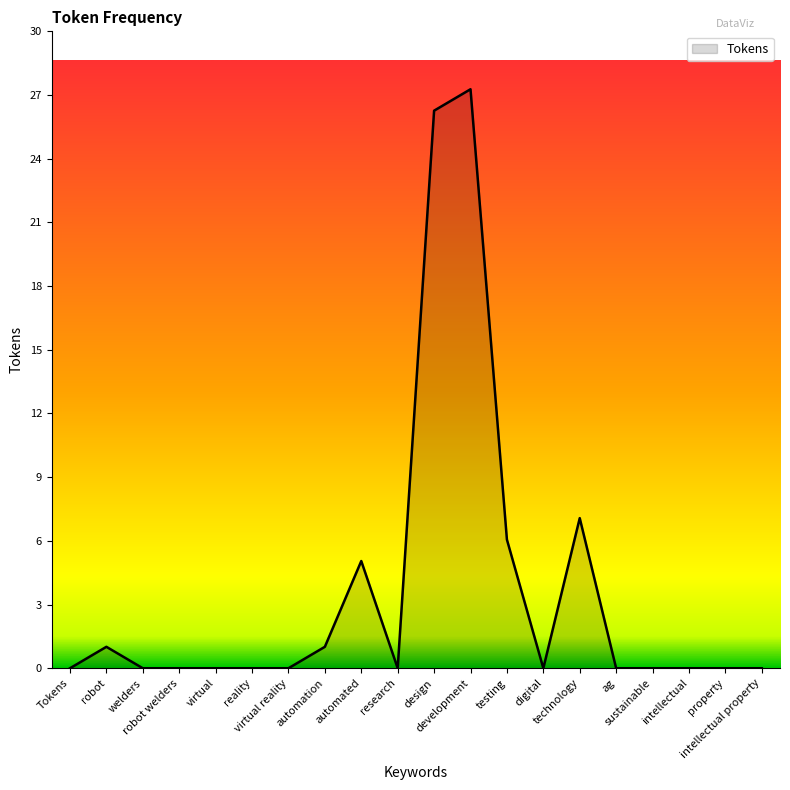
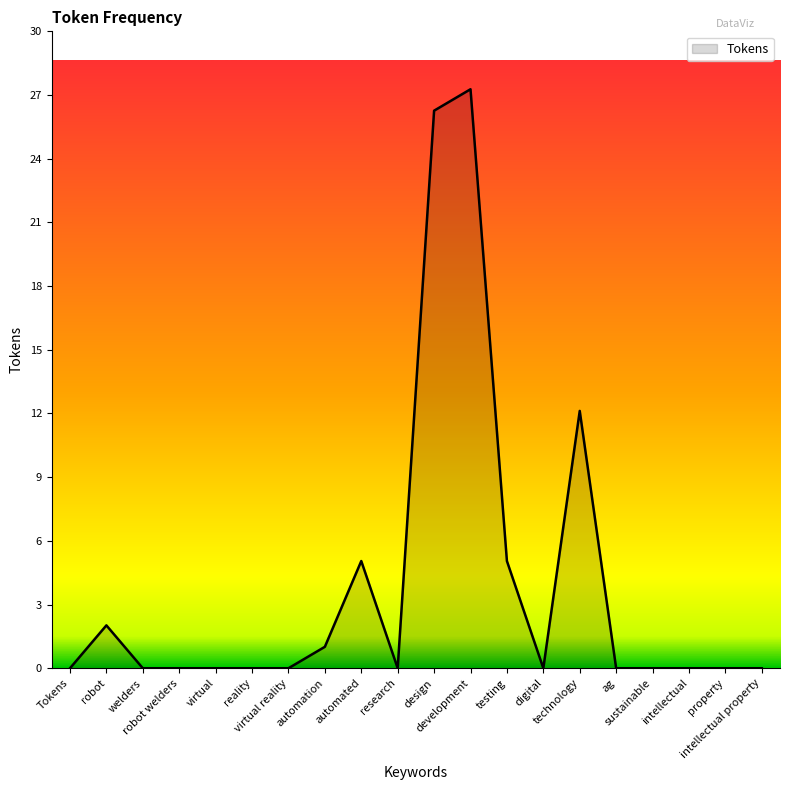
robot: 1 -> 2
testing: 6 -> 5
technology: 7 -> 12
